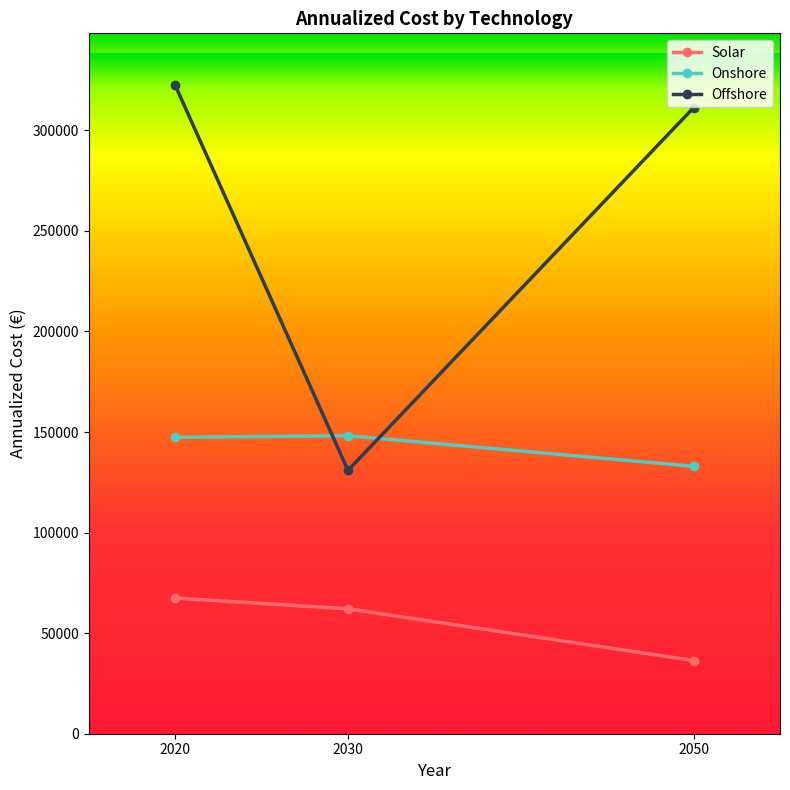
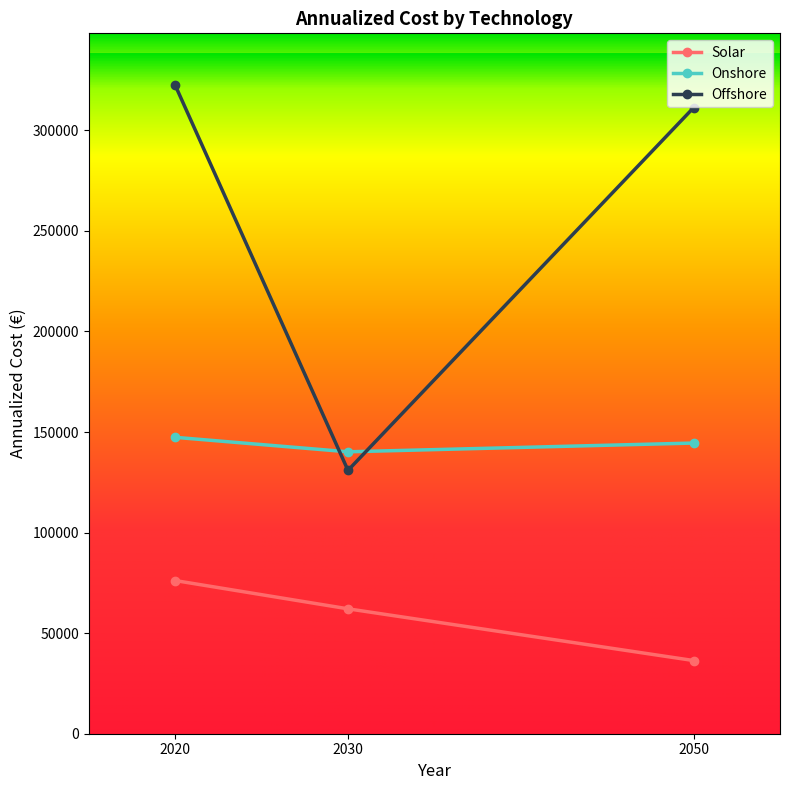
Solar, 2020: 67000 -> 76000
Onshore, 2030: 148000 -> 140000
Onshore, 2050: 133000 -> 145000
